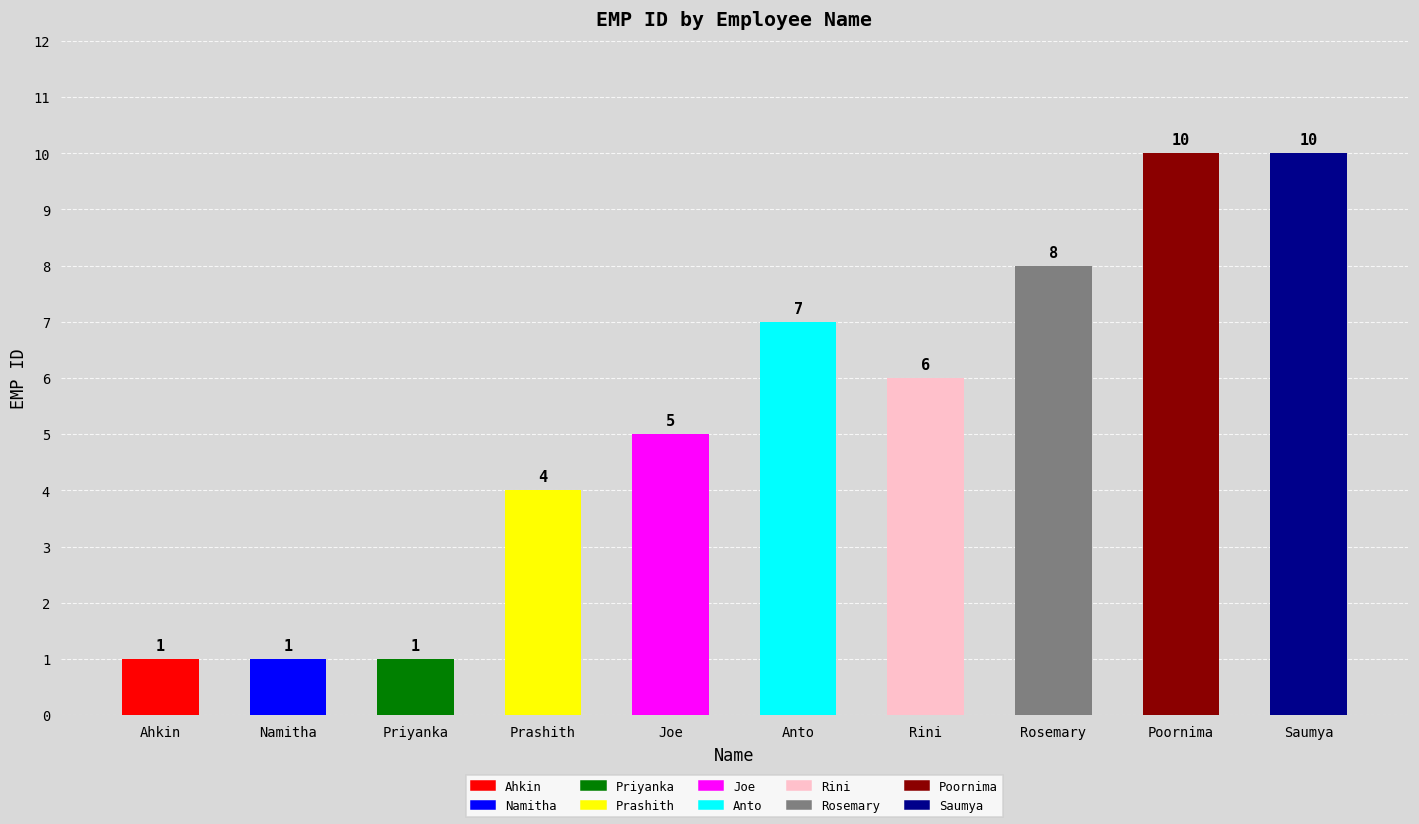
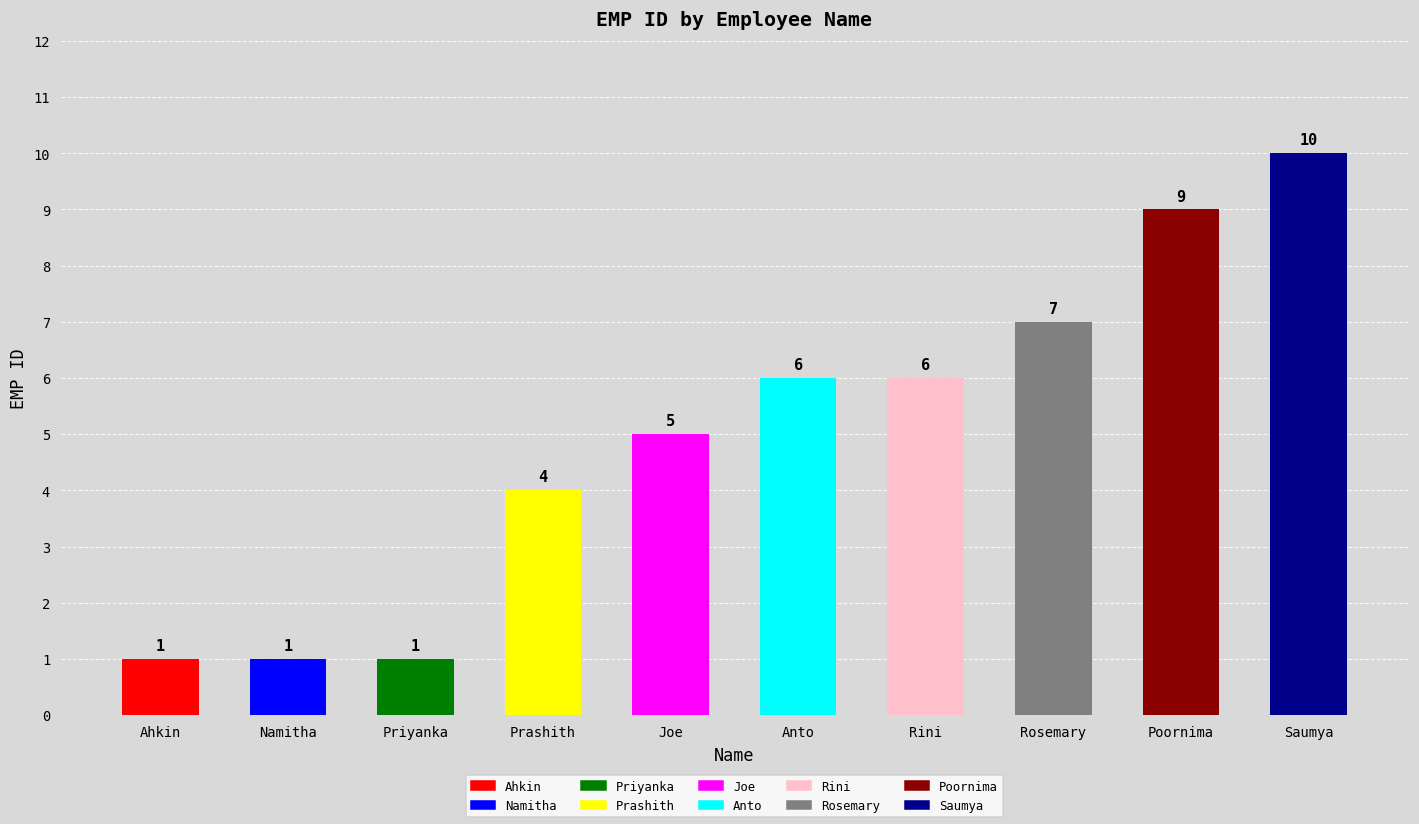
Anto: 7 -> 6
Rosemary: 8 -> 7
Poornima: 10 -> 9
